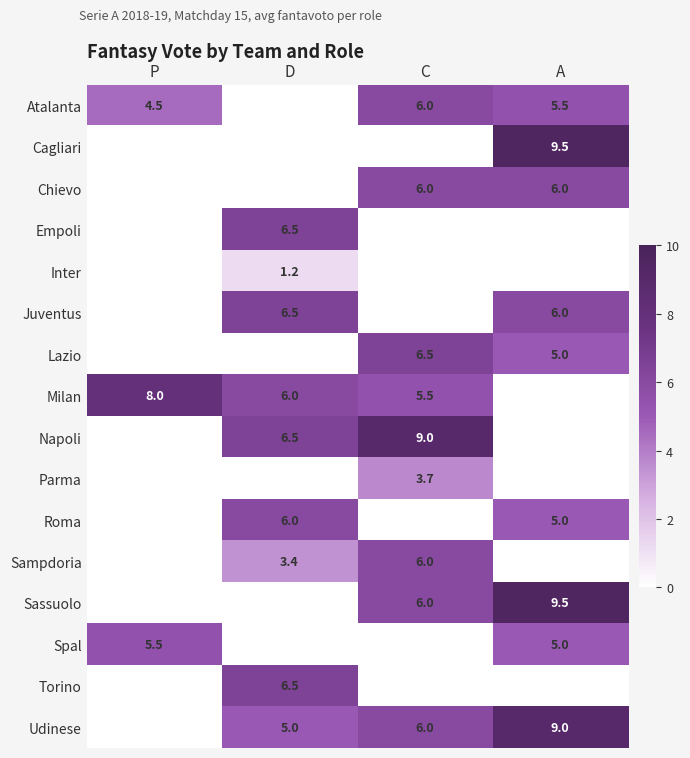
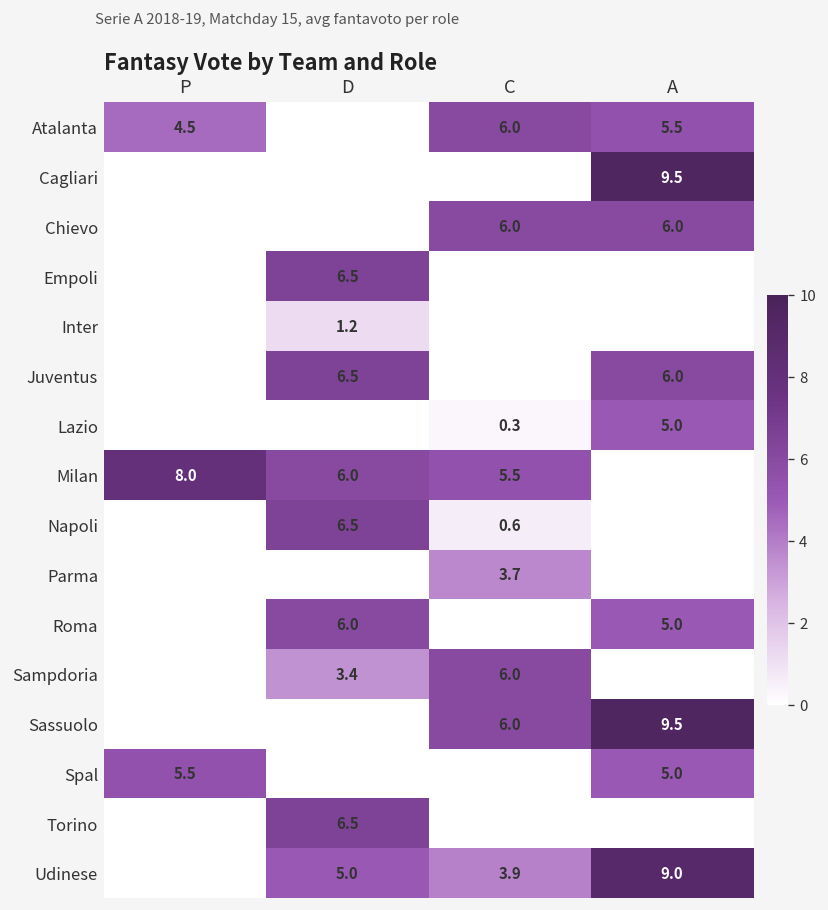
Lazio, C: 6.5 -> 0.3
Napoli, C: 9.0 -> 0.6
Udinese, C: 6.0 -> 3.9
